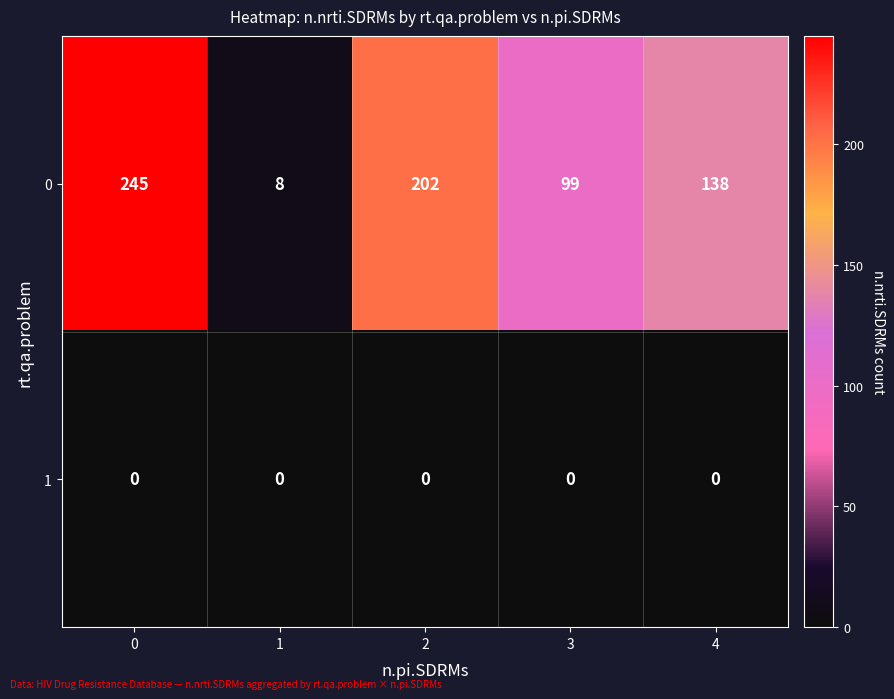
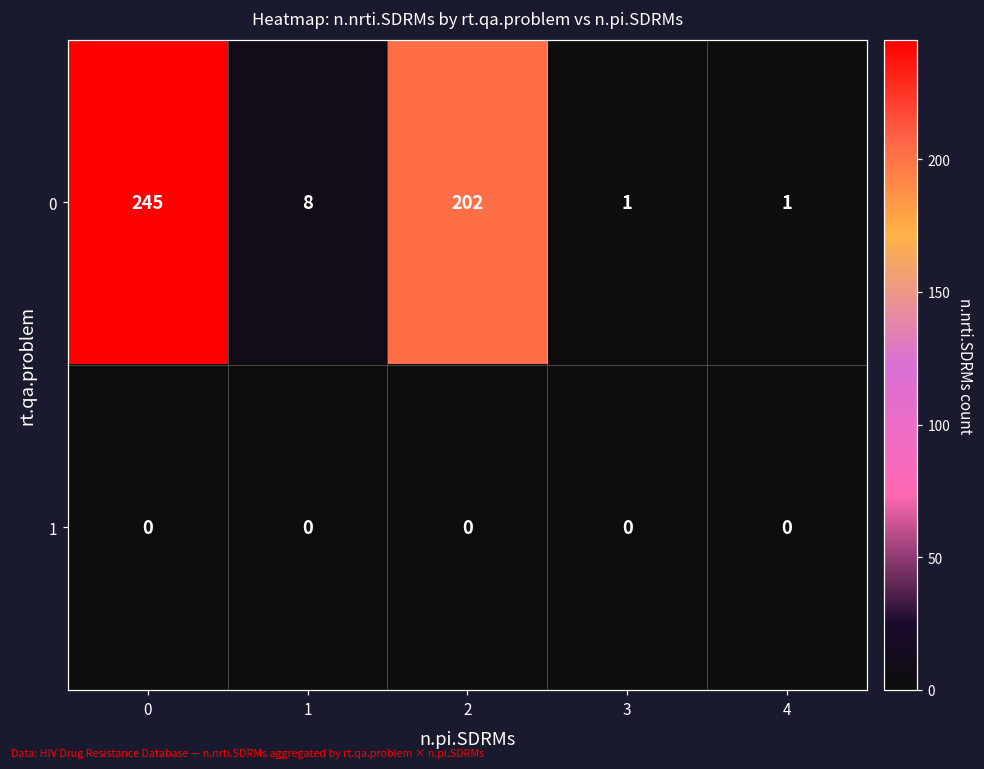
0, 3: 99 -> 1
0, 4: 138 -> 1
